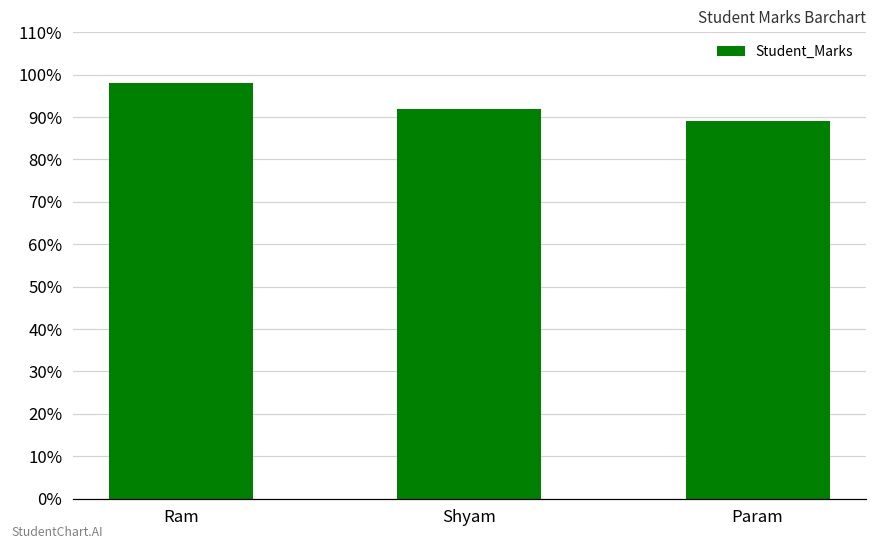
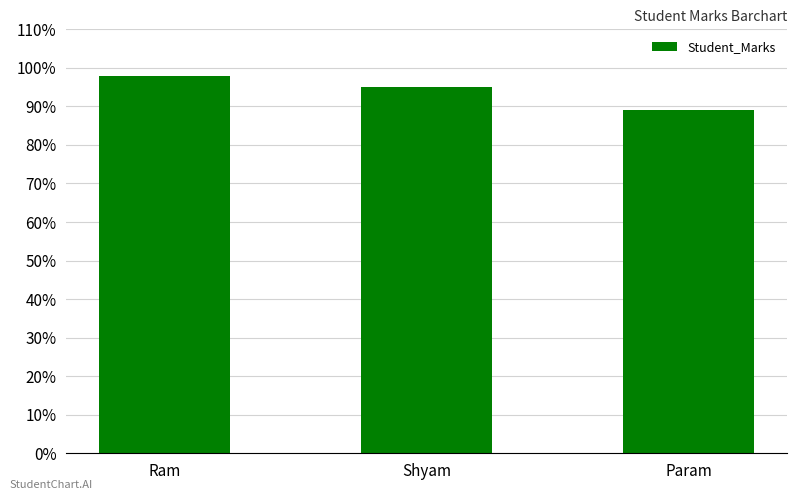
Shyam: 92% -> 95%
